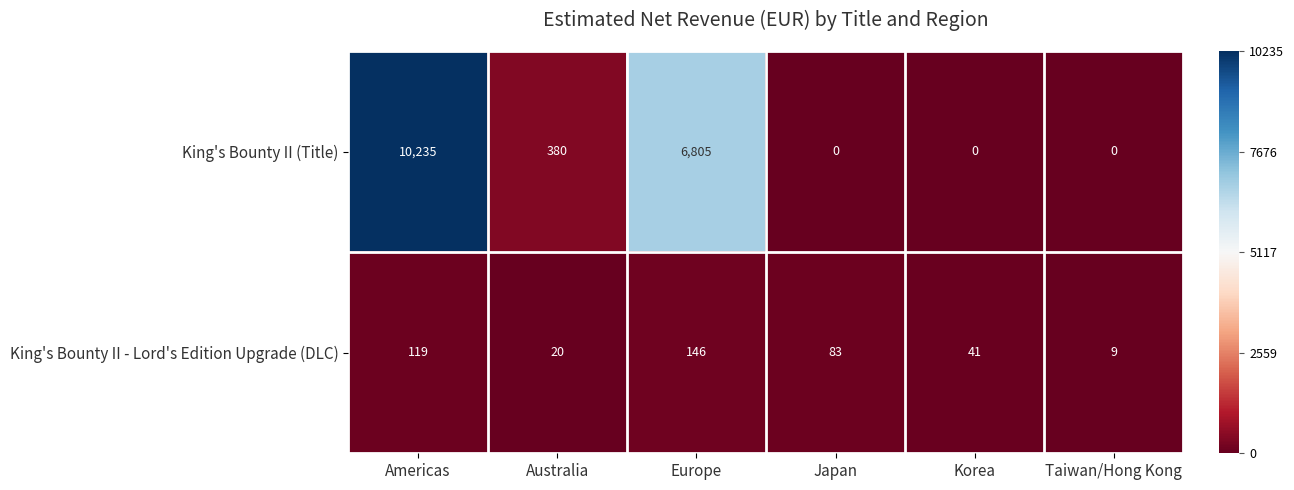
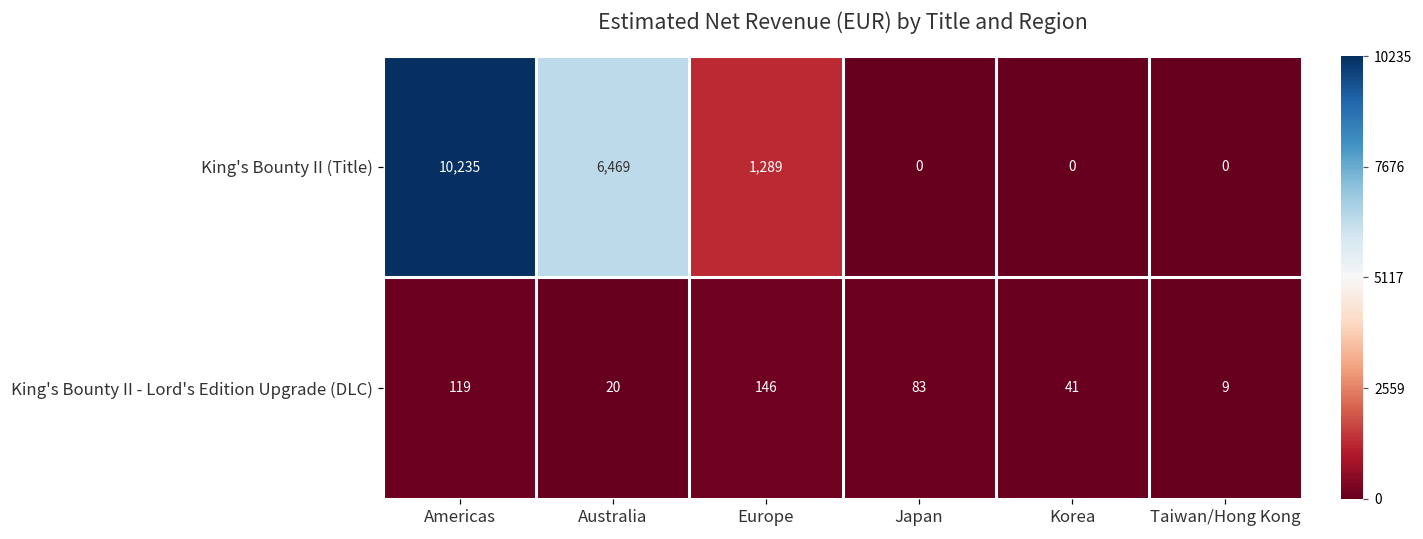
King's Bounty II (Title), Australia: 380 -> 6,469
King's Bounty II (Title), Europe: 6,805 -> 1,289
